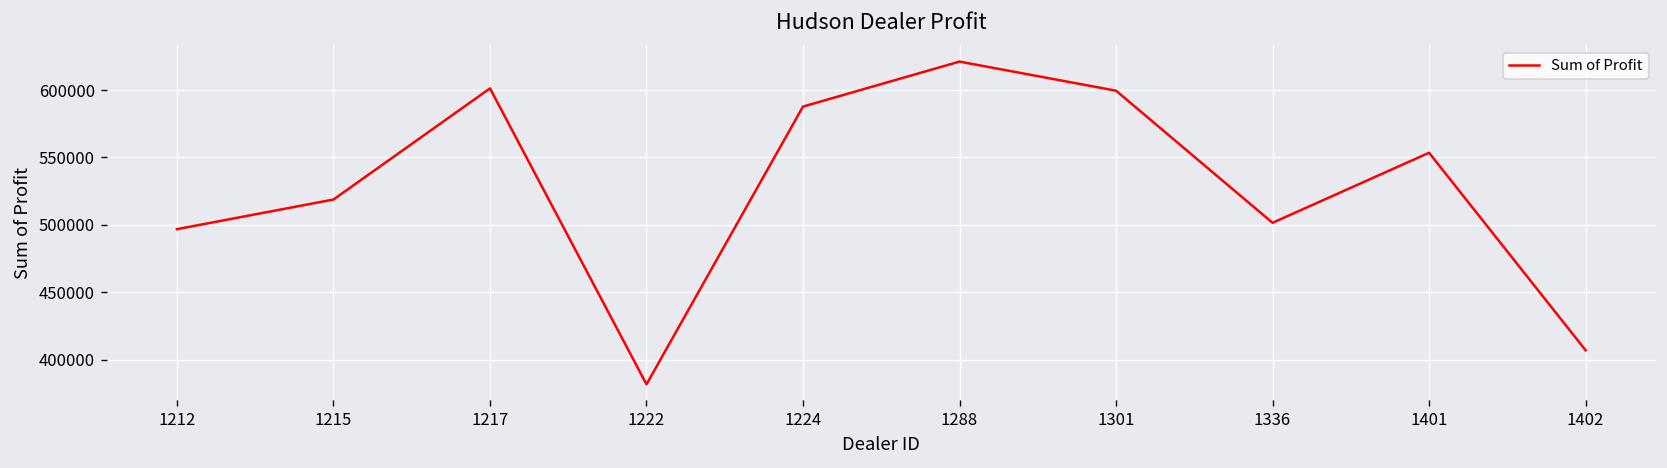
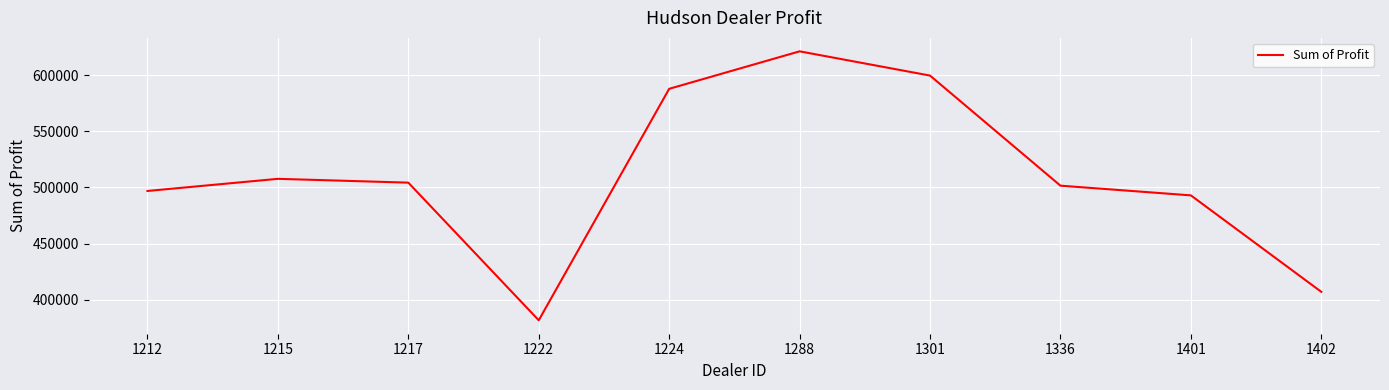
1215: 519000 -> 508000
1217: 601000 -> 504000
1401: 554000 -> 493000
